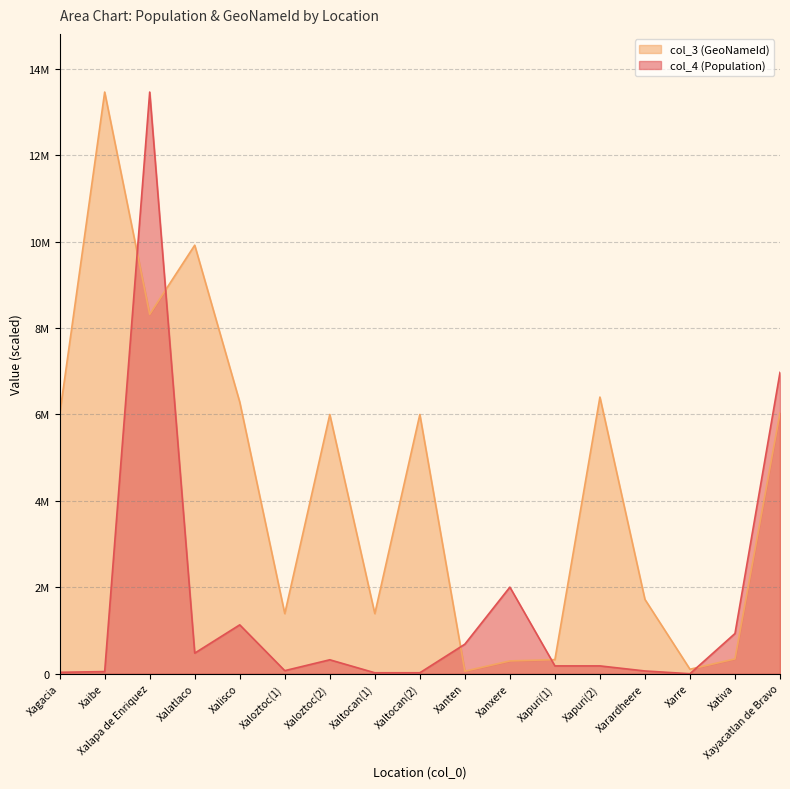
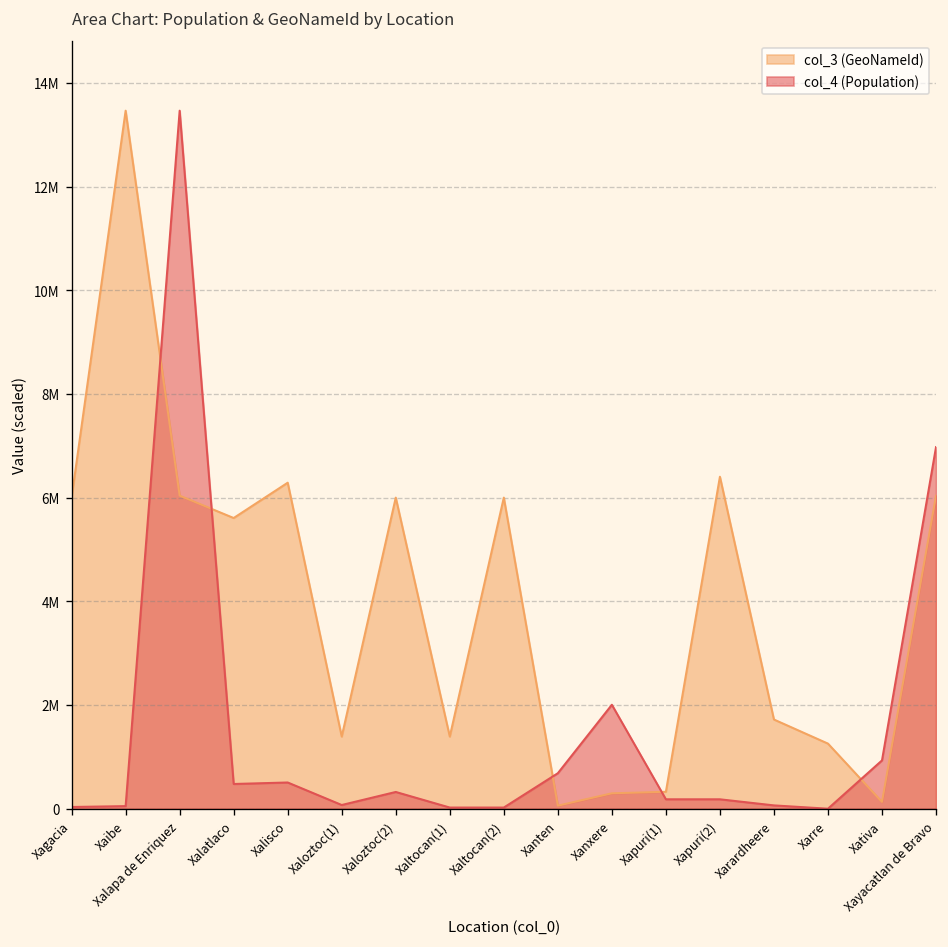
col_3 (GeoNameId), Xalapa de Enriquez: 8300000 -> 6000000
col_3 (GeoNameId), Xalatlaco: 9900000 -> 5600000
col_4 (Population), Xalisco: 1100000 -> 500000
col_3 (GeoNameId), Xarre: 100000 -> 1300000
col_3 (GeoNameId), Xativa: 300000 -> 100000
